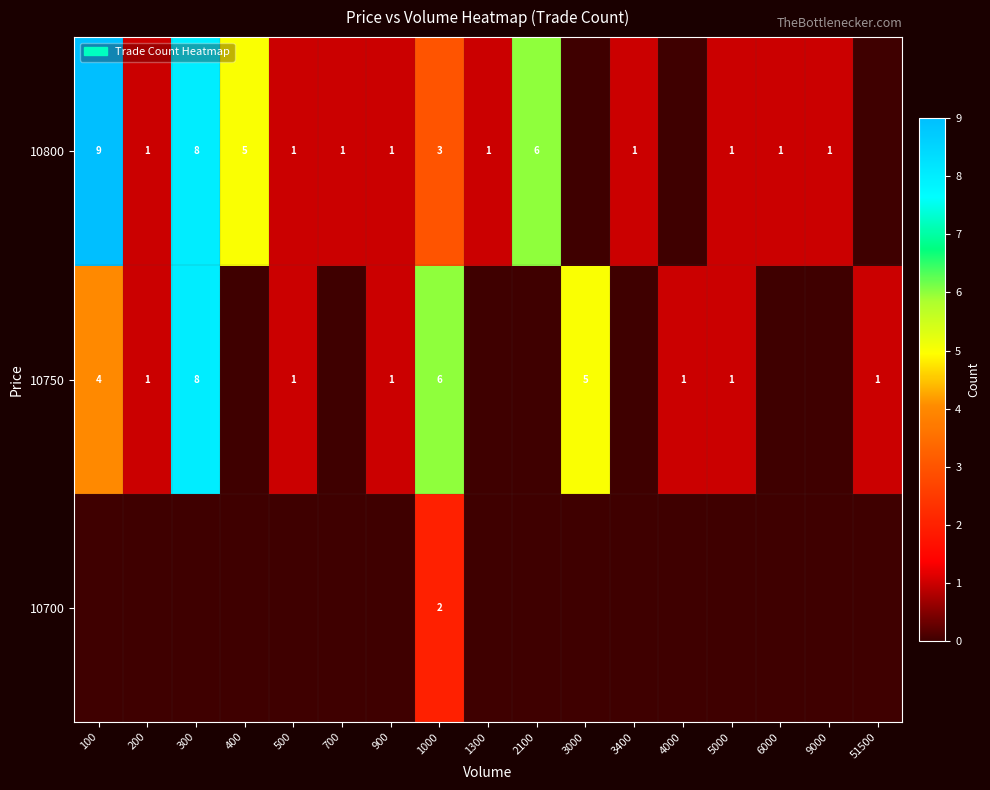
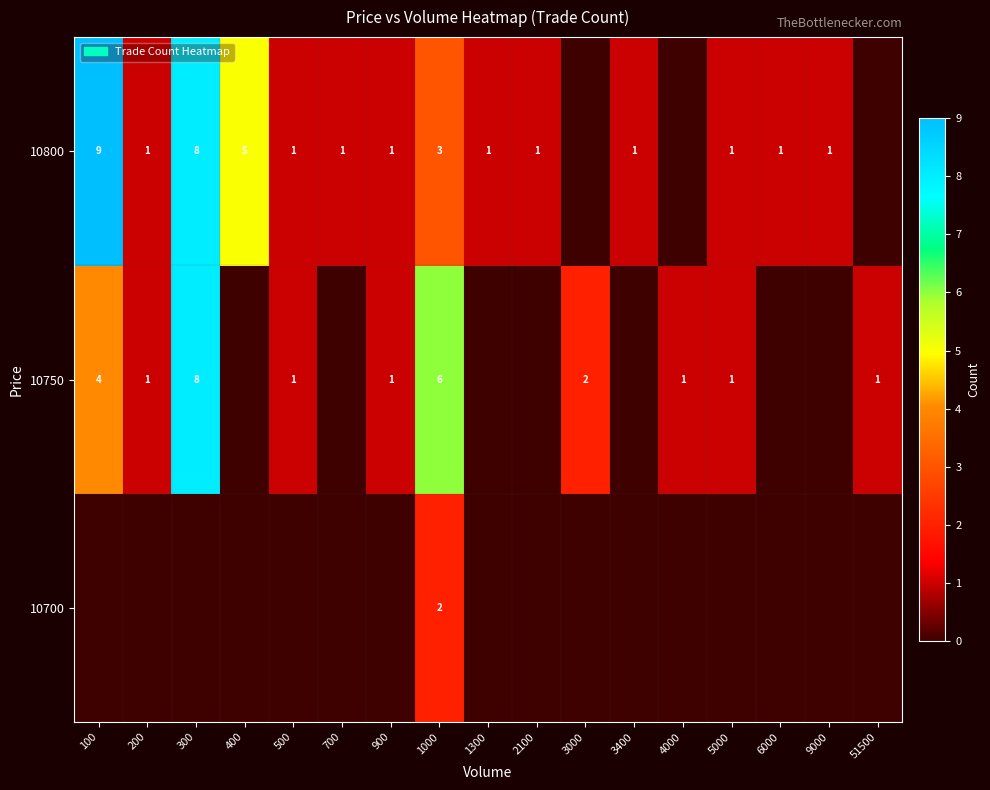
10800, 2100: 6 -> 1
10750, 3000: 5 -> 2
